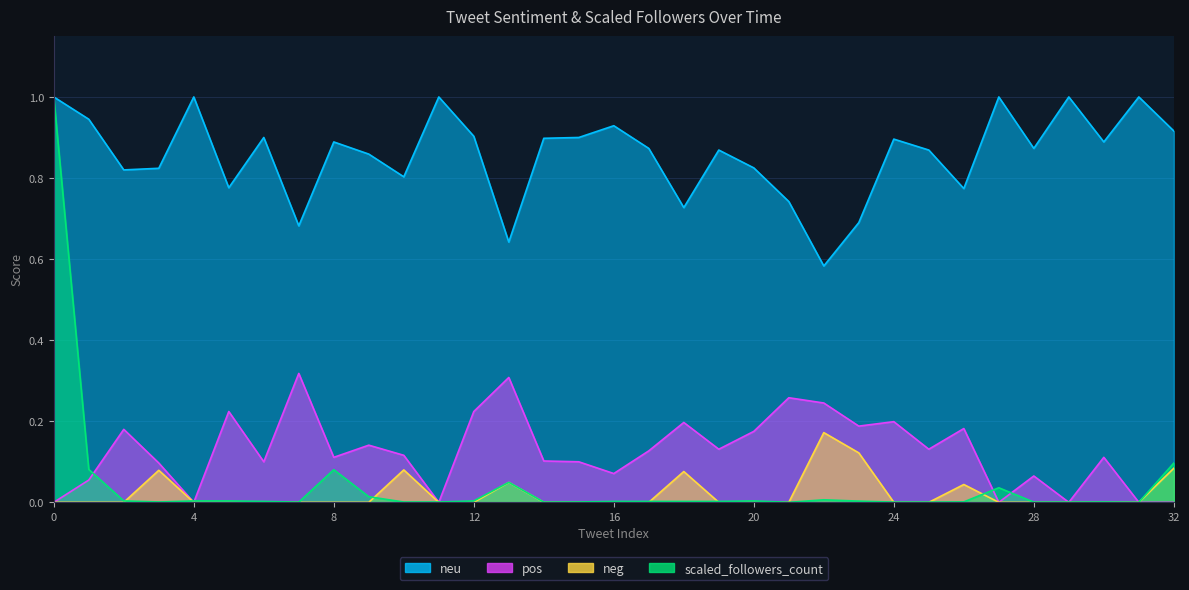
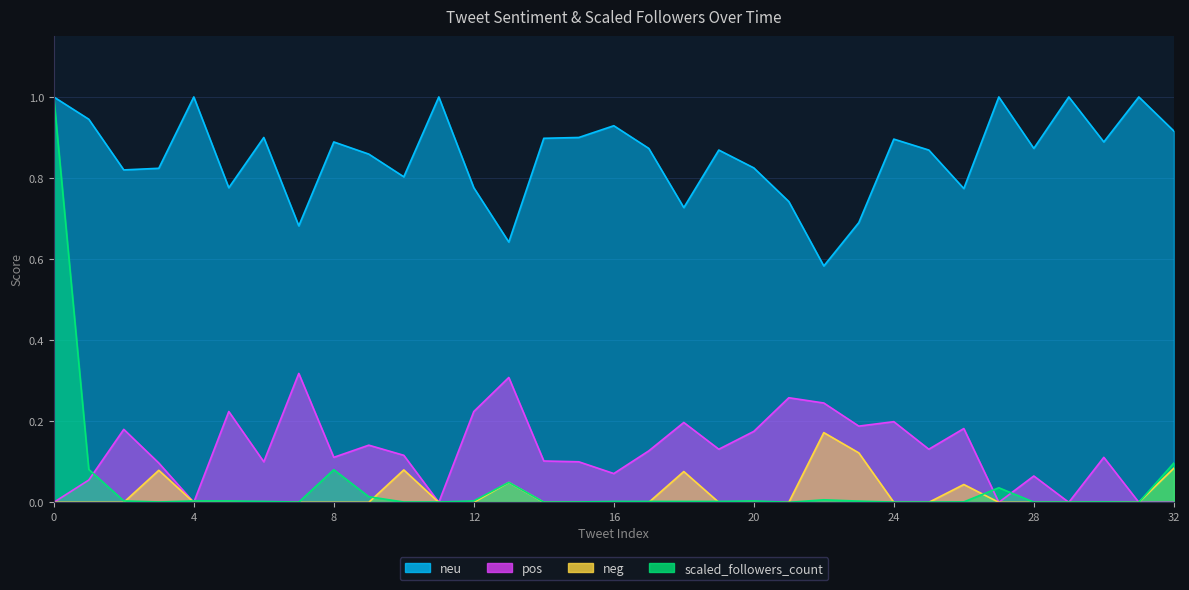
neu, 12: 0.90 -> 0.78
